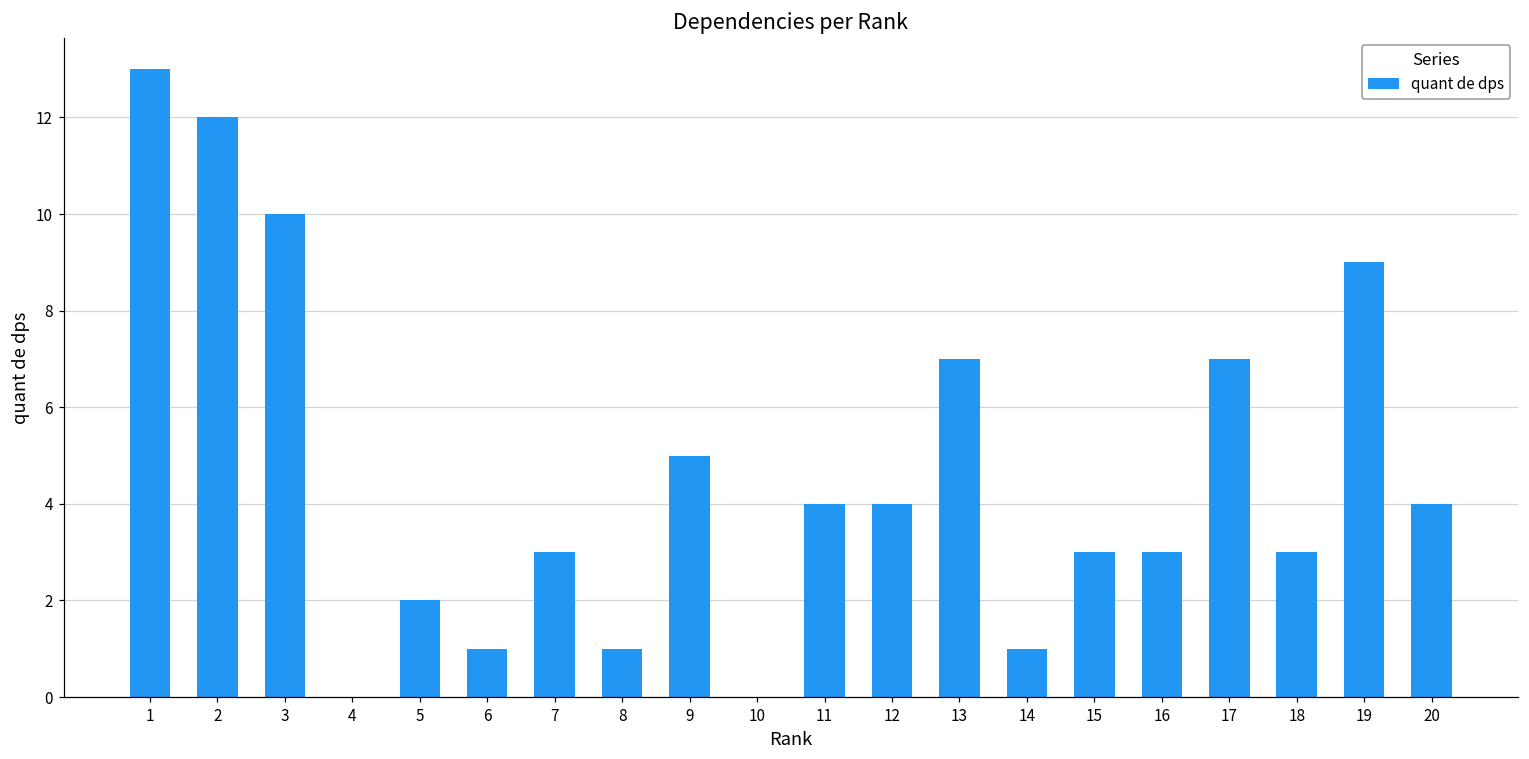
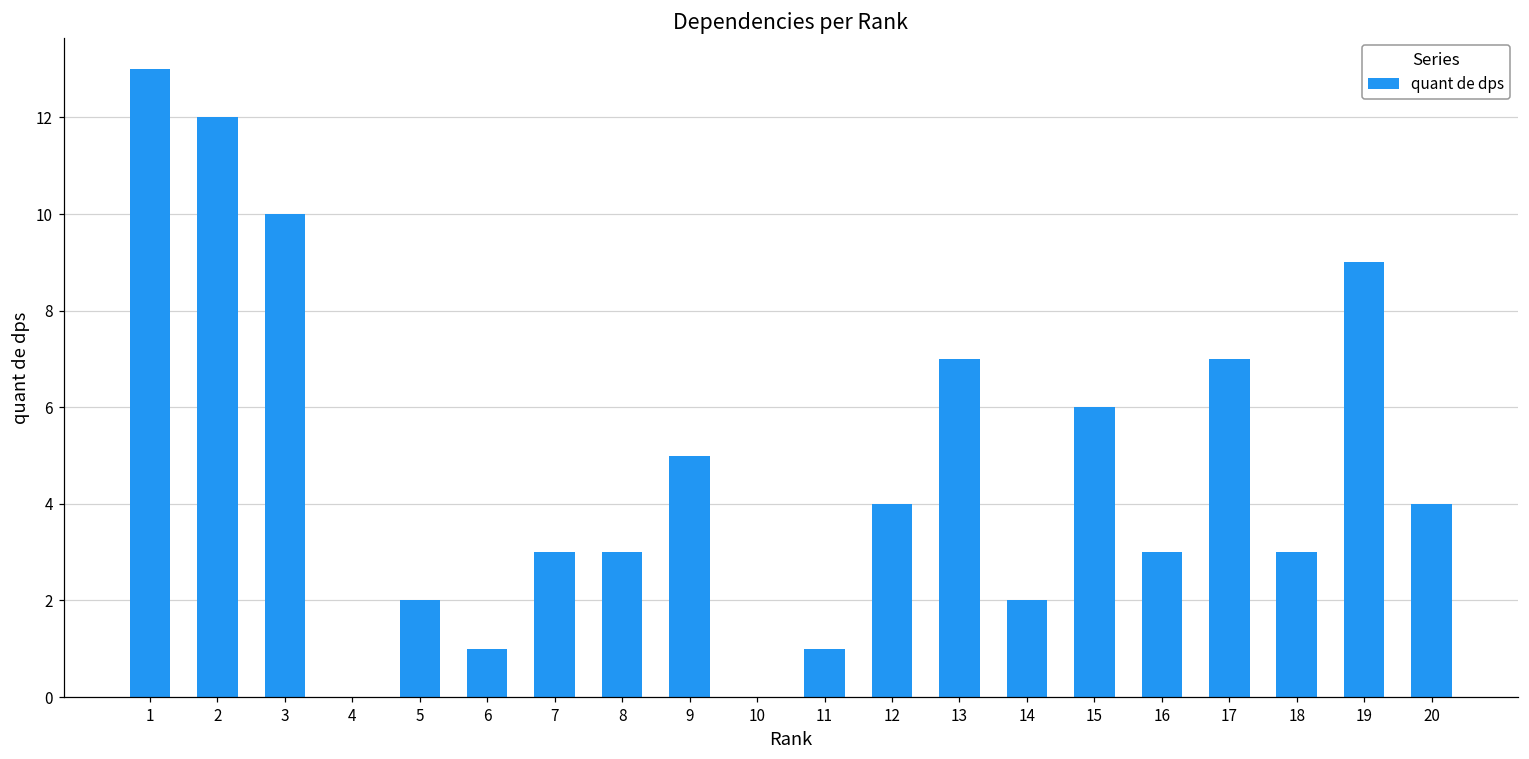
8: 1 -> 3
11: 4 -> 1
14: 1 -> 2
15: 3 -> 6
